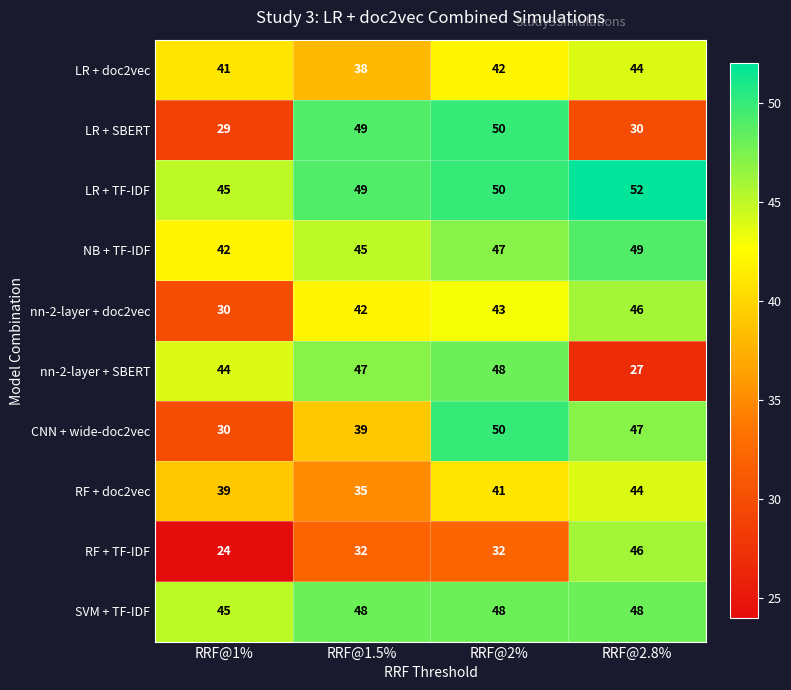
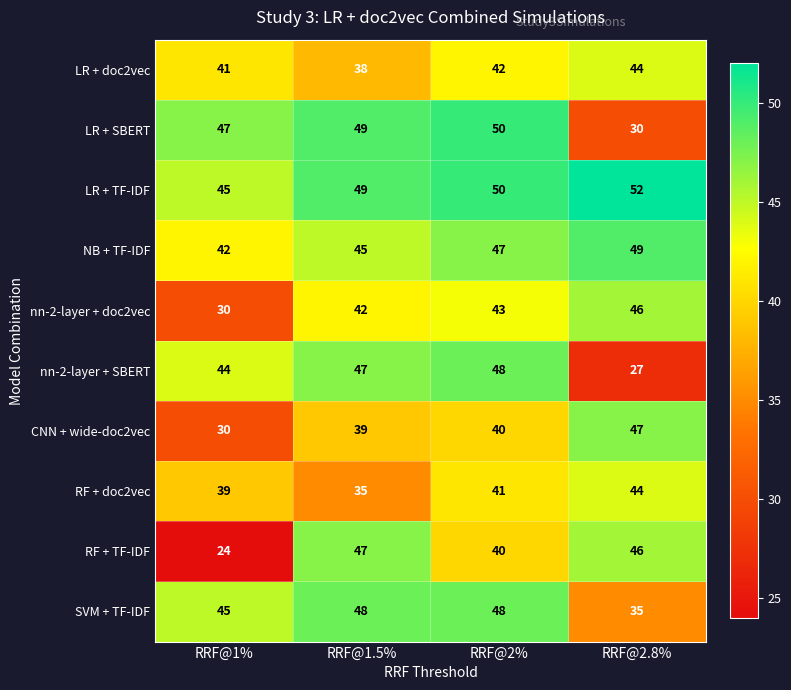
LR + SBERT, RRF@1%: 29 -> 47
CNN + wide-doc2vec, RRF@2%: 50 -> 40
RF + TF-IDF, RRF@1.5%: 32 -> 47
RF + TF-IDF, RRF@2%: 32 -> 40
SVM + TF-IDF, RRF@2.8%: 48 -> 35
